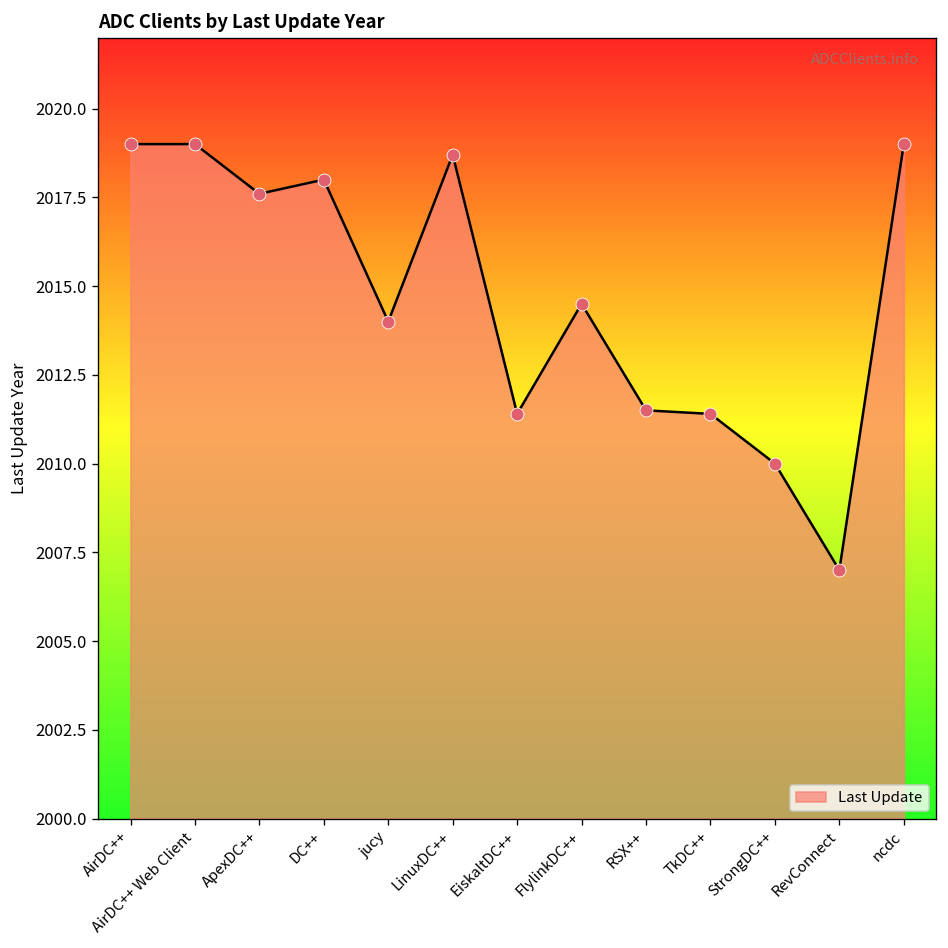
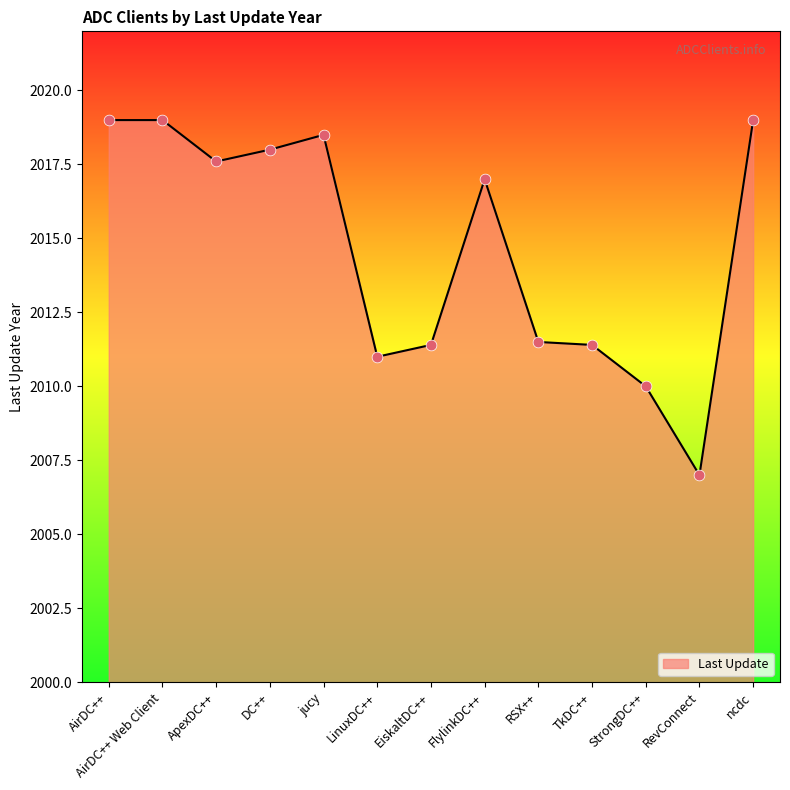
jucy: 2014.0 -> 2018.5
LinuxDC++: 2018.7 -> 2011.0
FlylinkDC++: 2014.5 -> 2017.0
